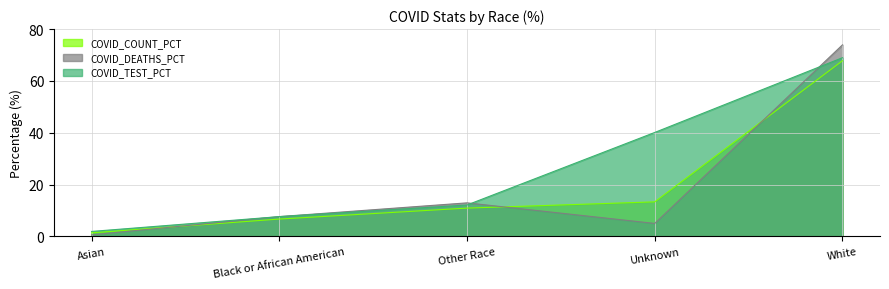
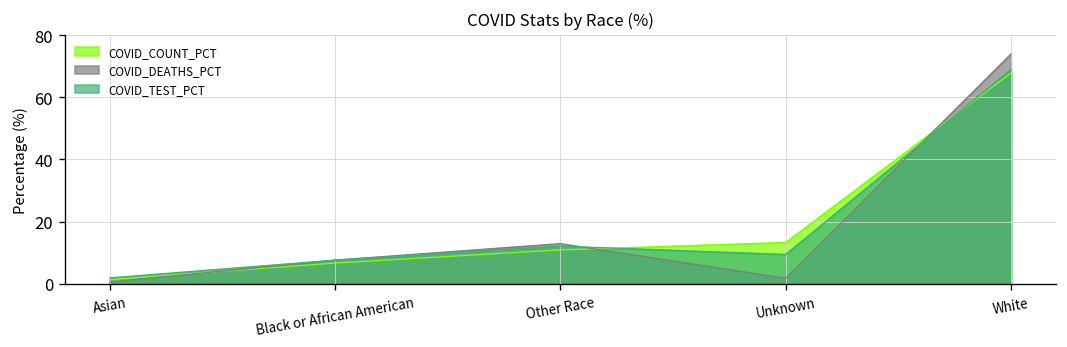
COVID_DEATHS_PCT, Unknown: 5 -> 2
COVID_TEST_PCT, Unknown: 40 -> 9
